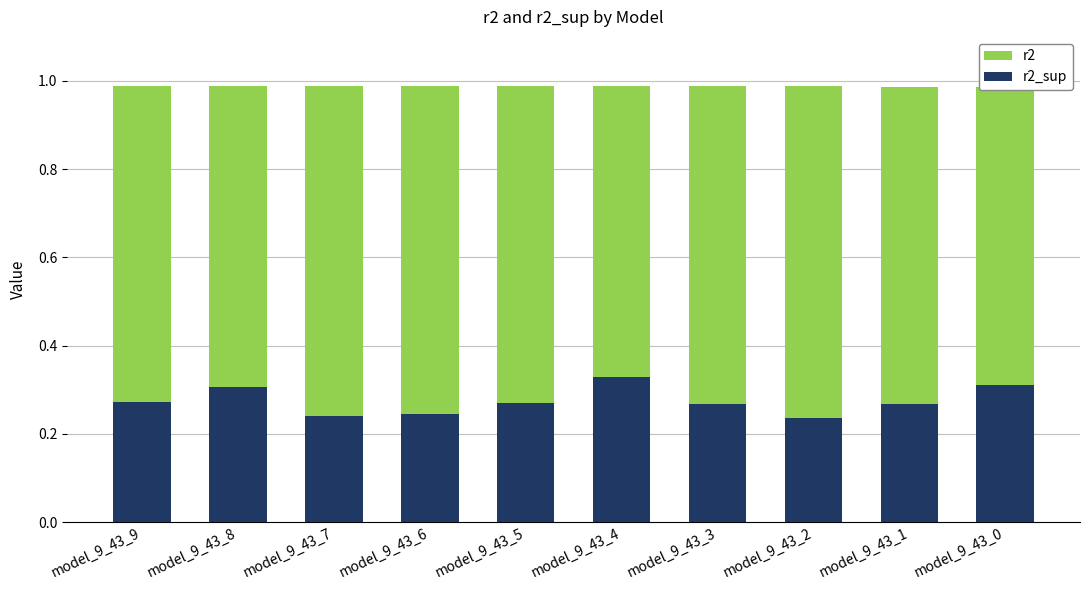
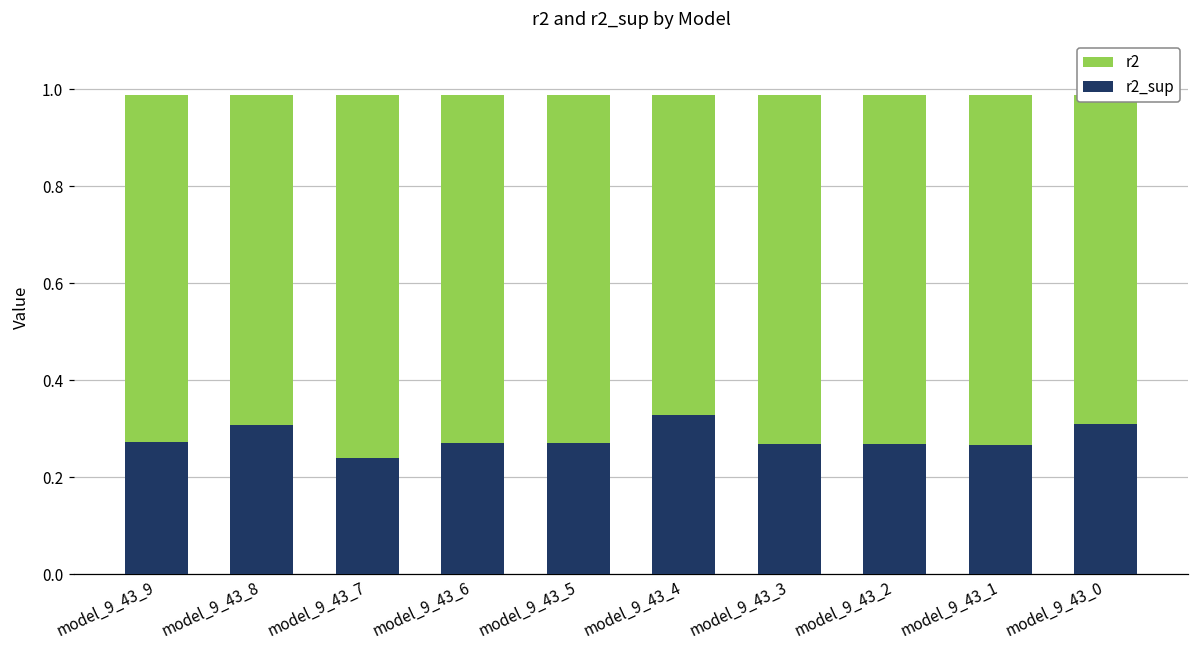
r2_sup, model_9_43_6: 0.24 -> 0.27
r2_sup, model_9_43_2: 0.24 -> 0.27
